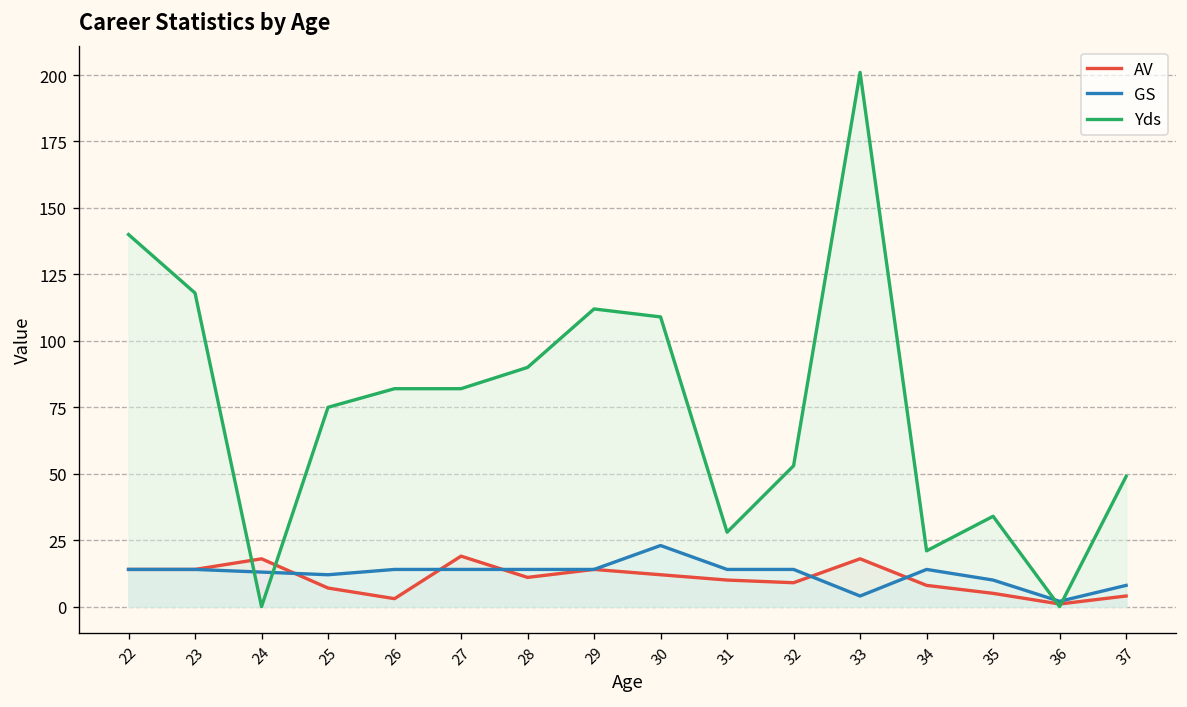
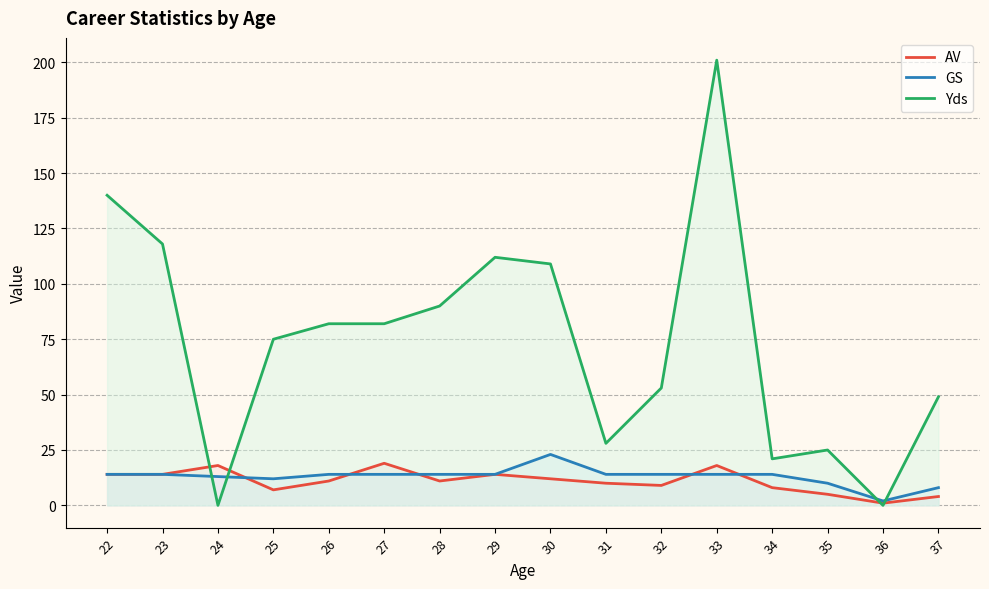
AV, 26: 3 -> 11
GS, 33: 4 -> 14
Yds, 35: 34 -> 25
